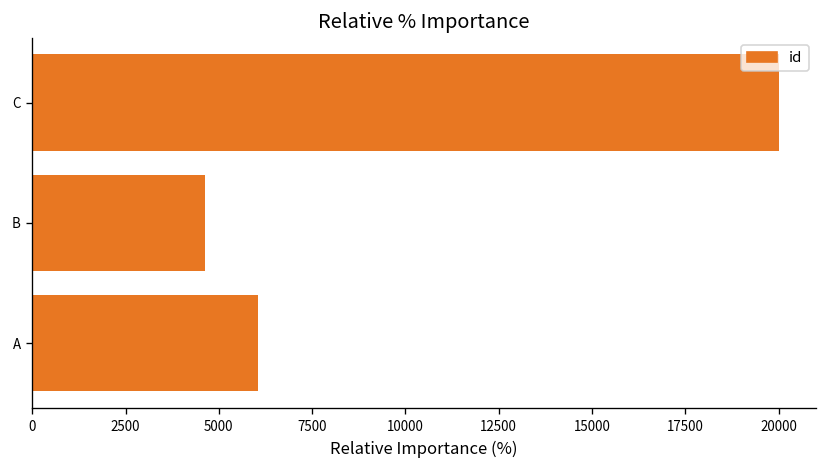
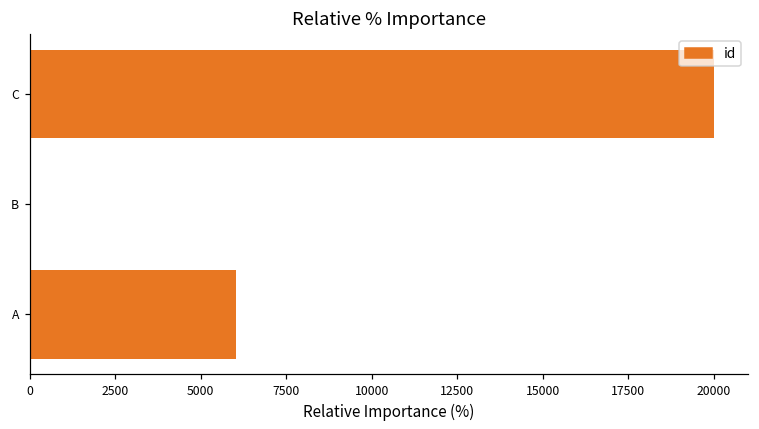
B: 4600 -> 0
